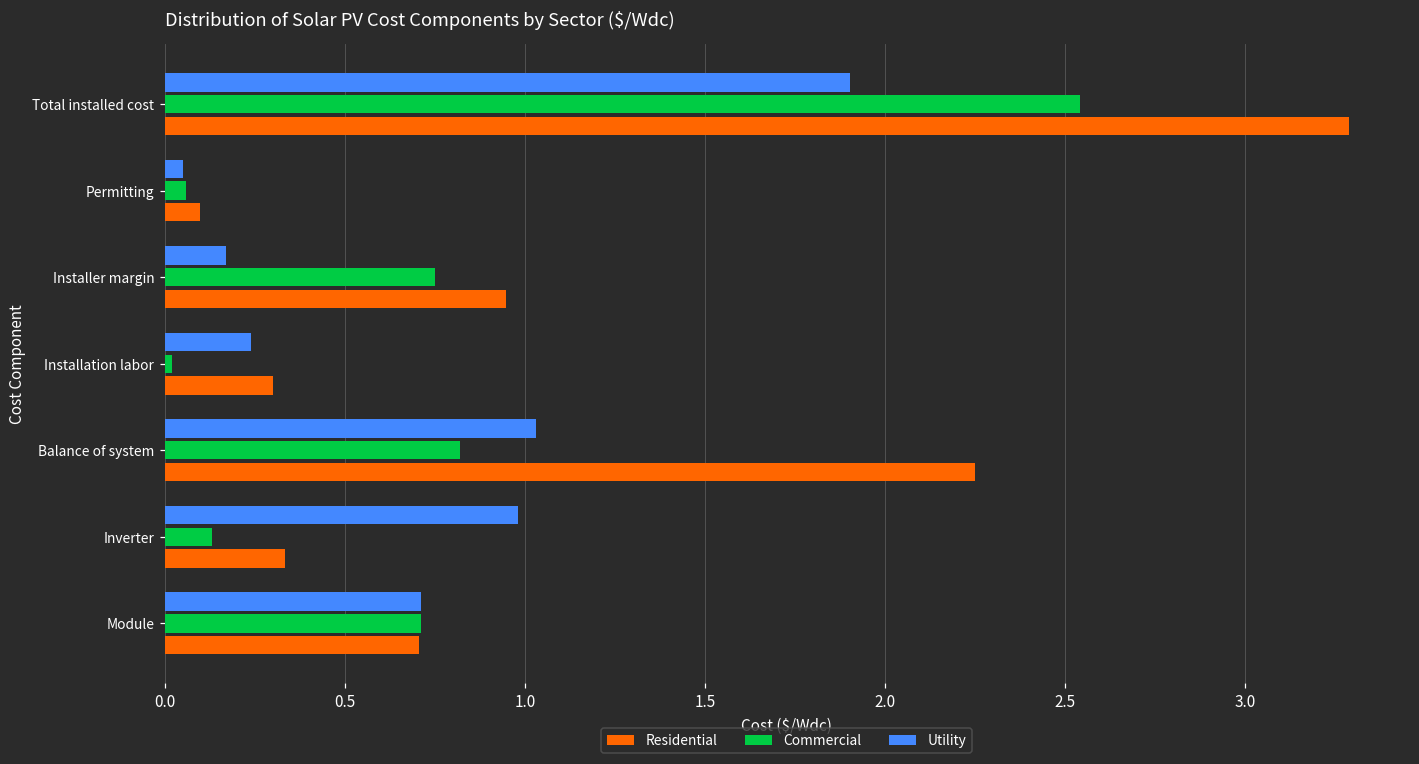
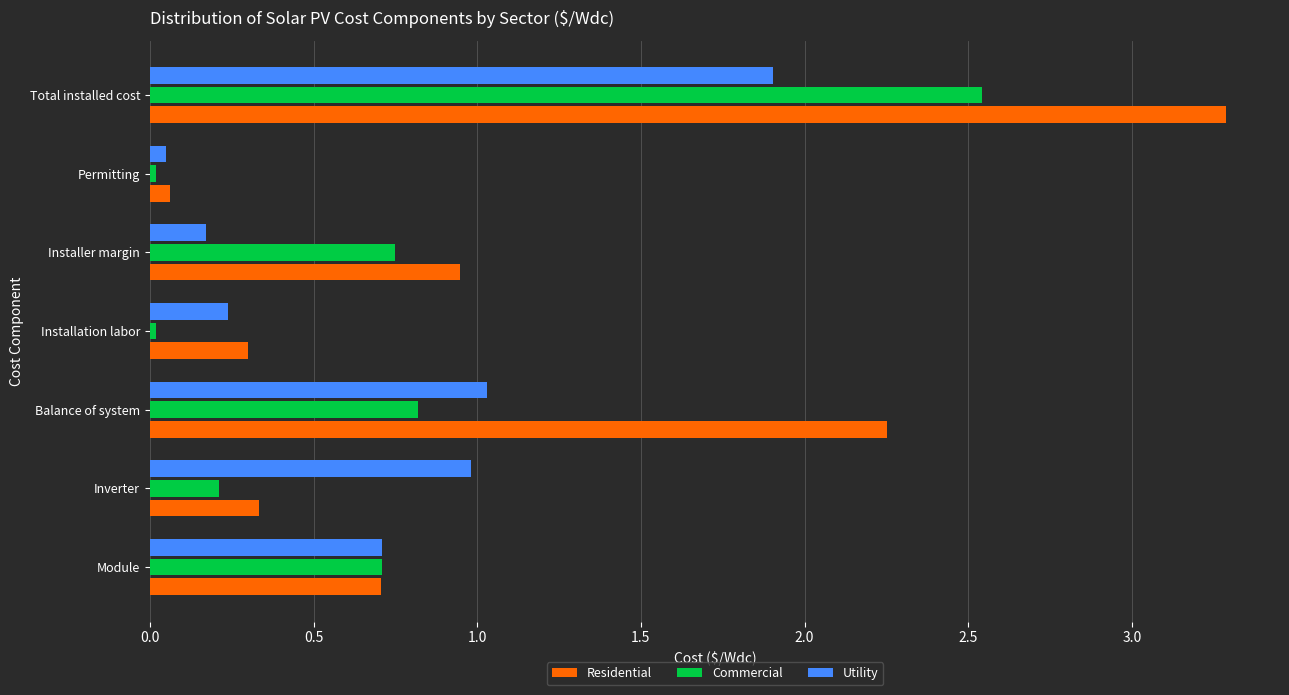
Commercial, Permitting: 0.06 -> 0.02
Residential, Permitting: 0.10 -> 0.06
Commercial, Inverter: 0.13 -> 0.21
